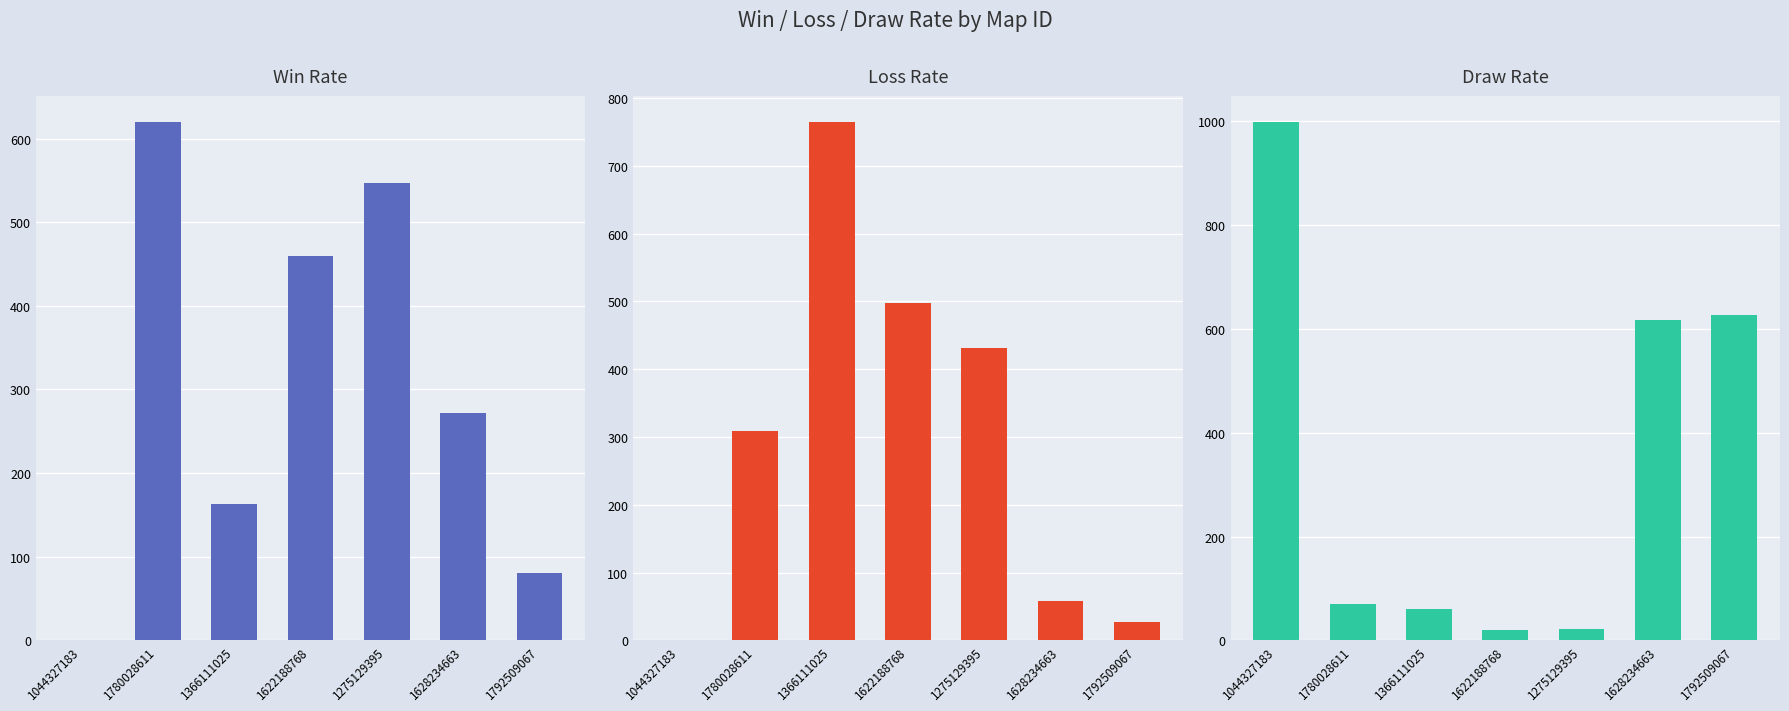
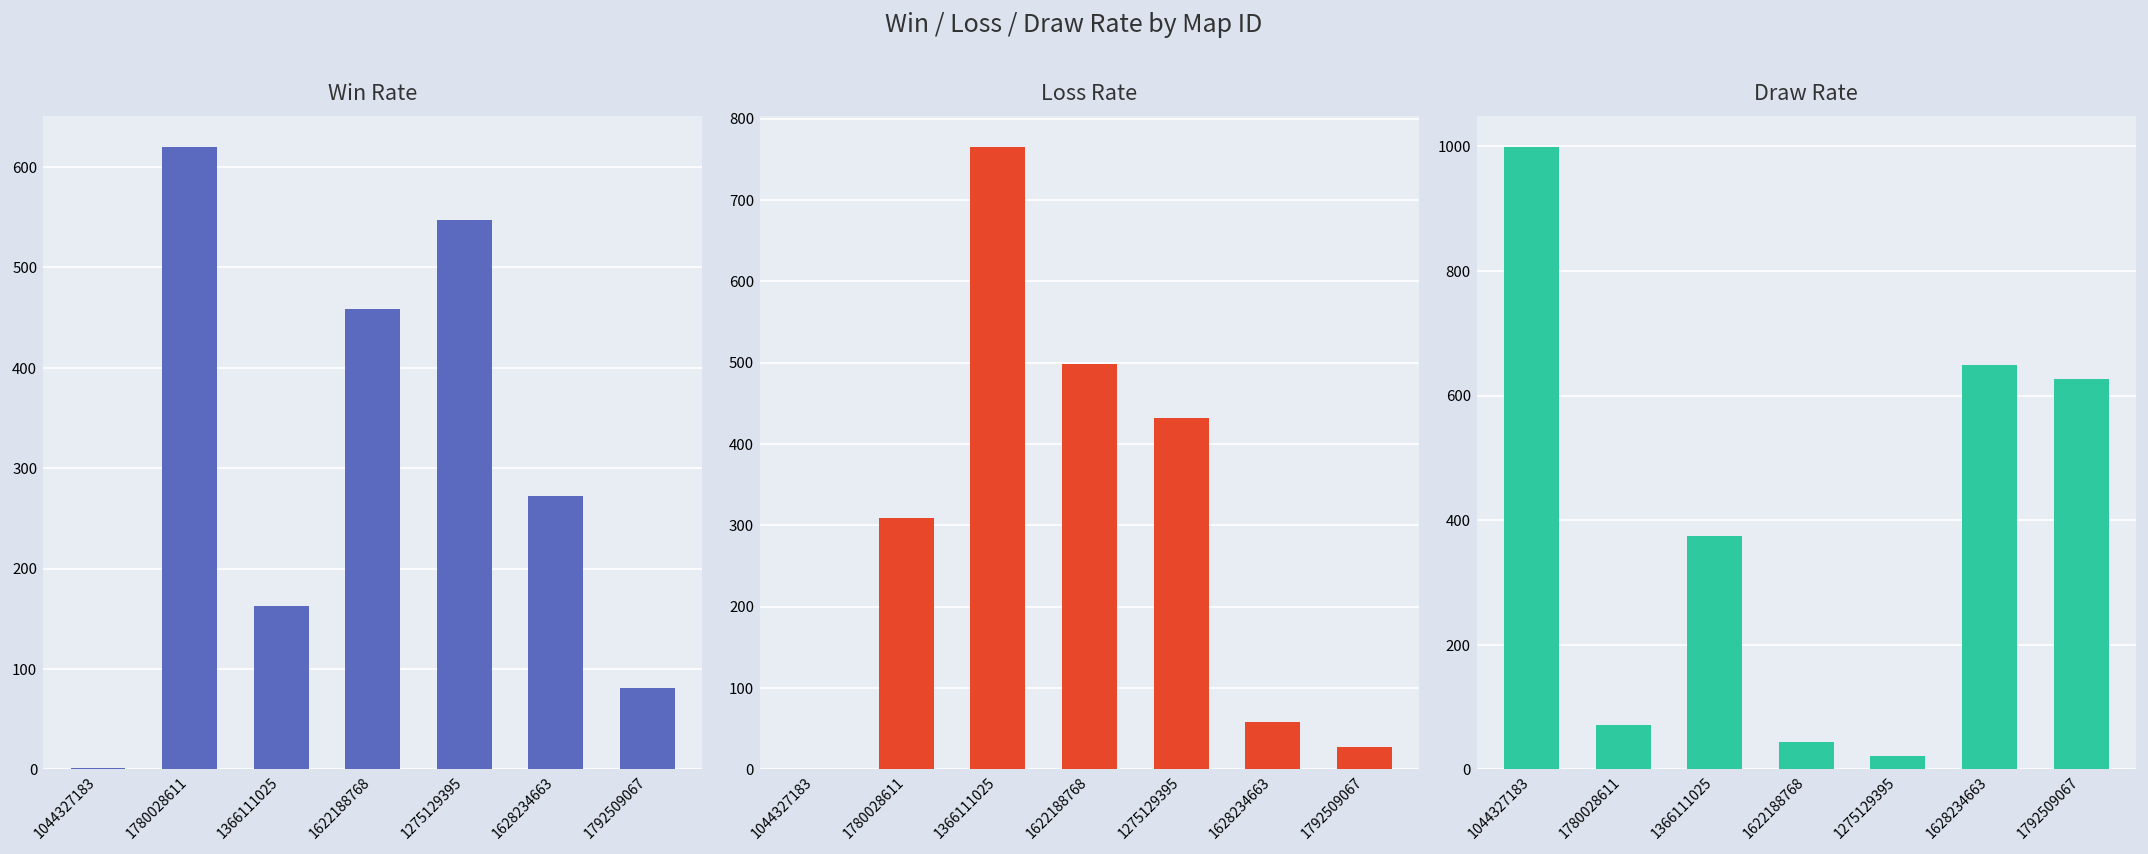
Draw Rate, 1366111025: 60 -> 370
Draw Rate, 1622188768: 20 -> 40
Draw Rate, 1628234663: 620 -> 650
